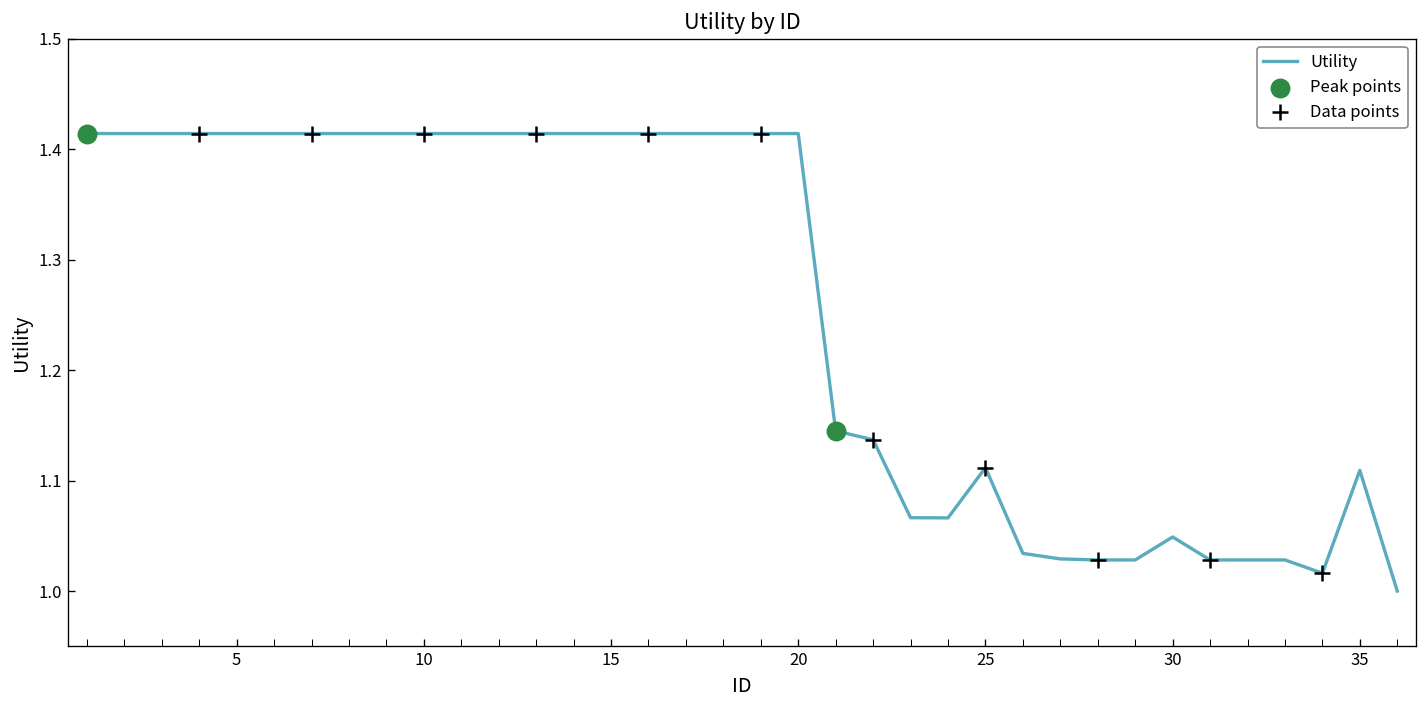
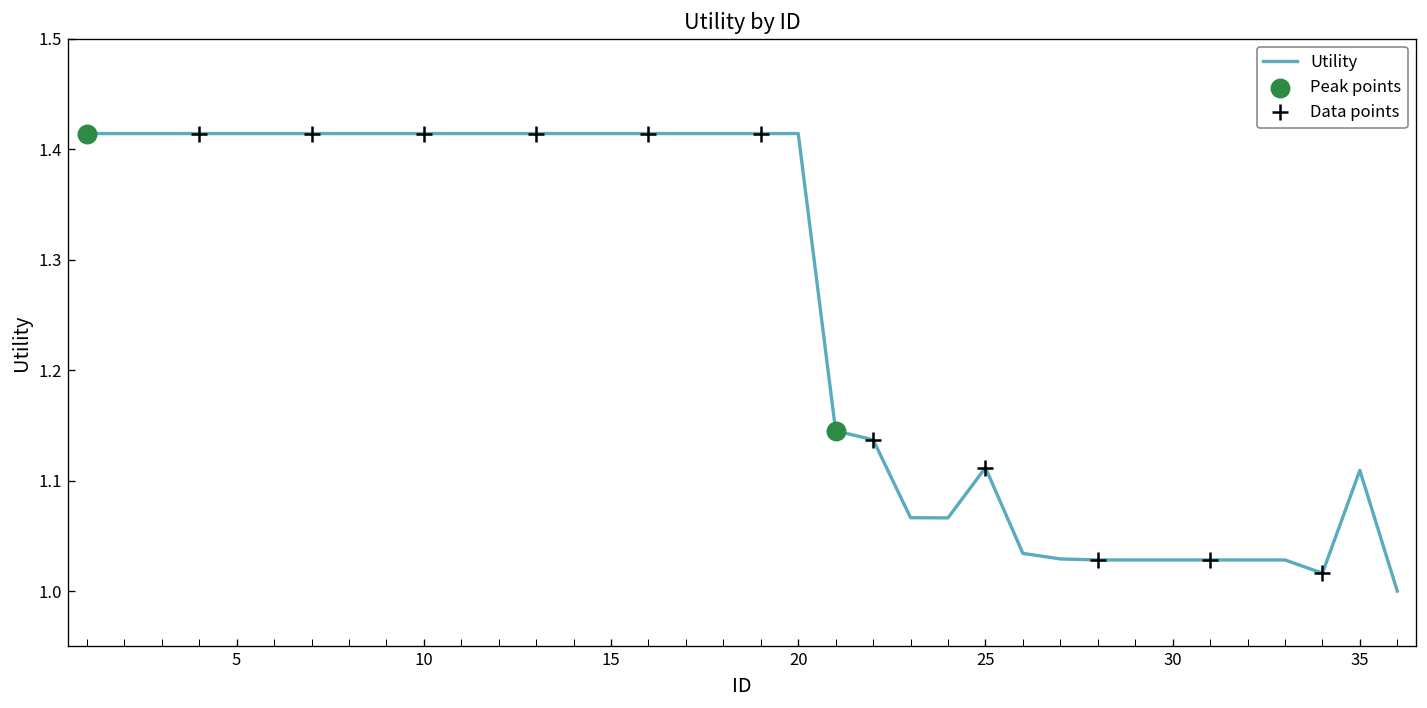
Utility, 30: 1.05 -> 1.03
